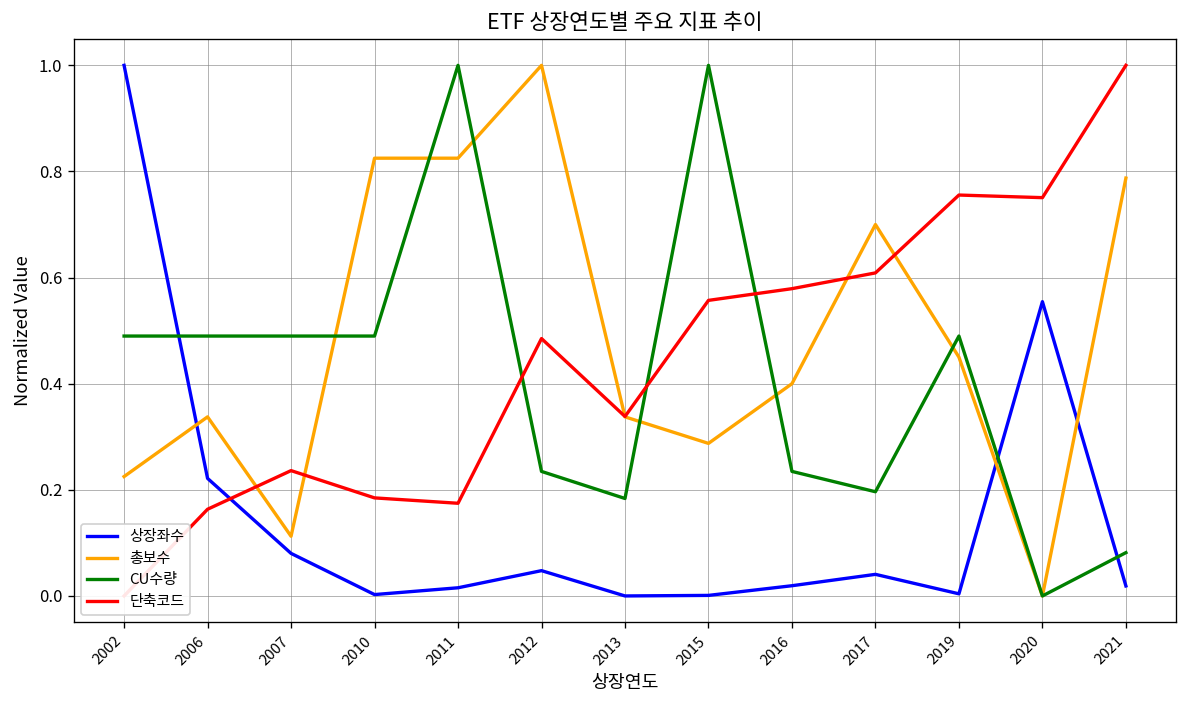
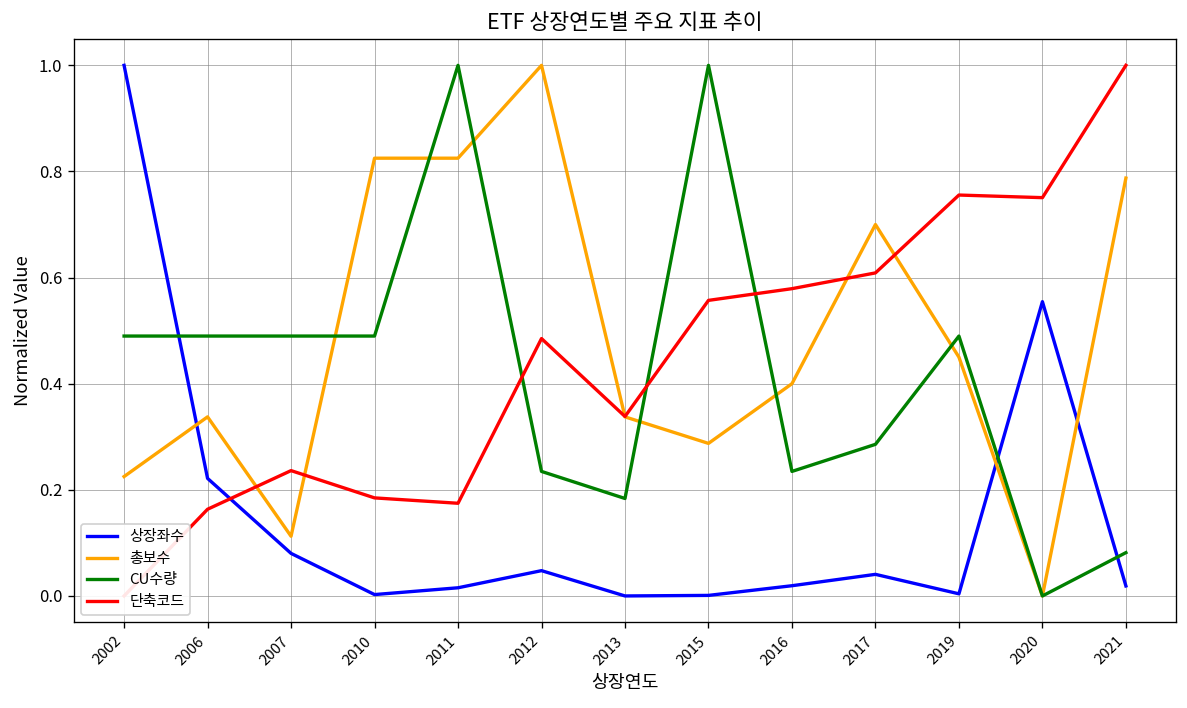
CU수량, 2017: 0.20 -> 0.29
